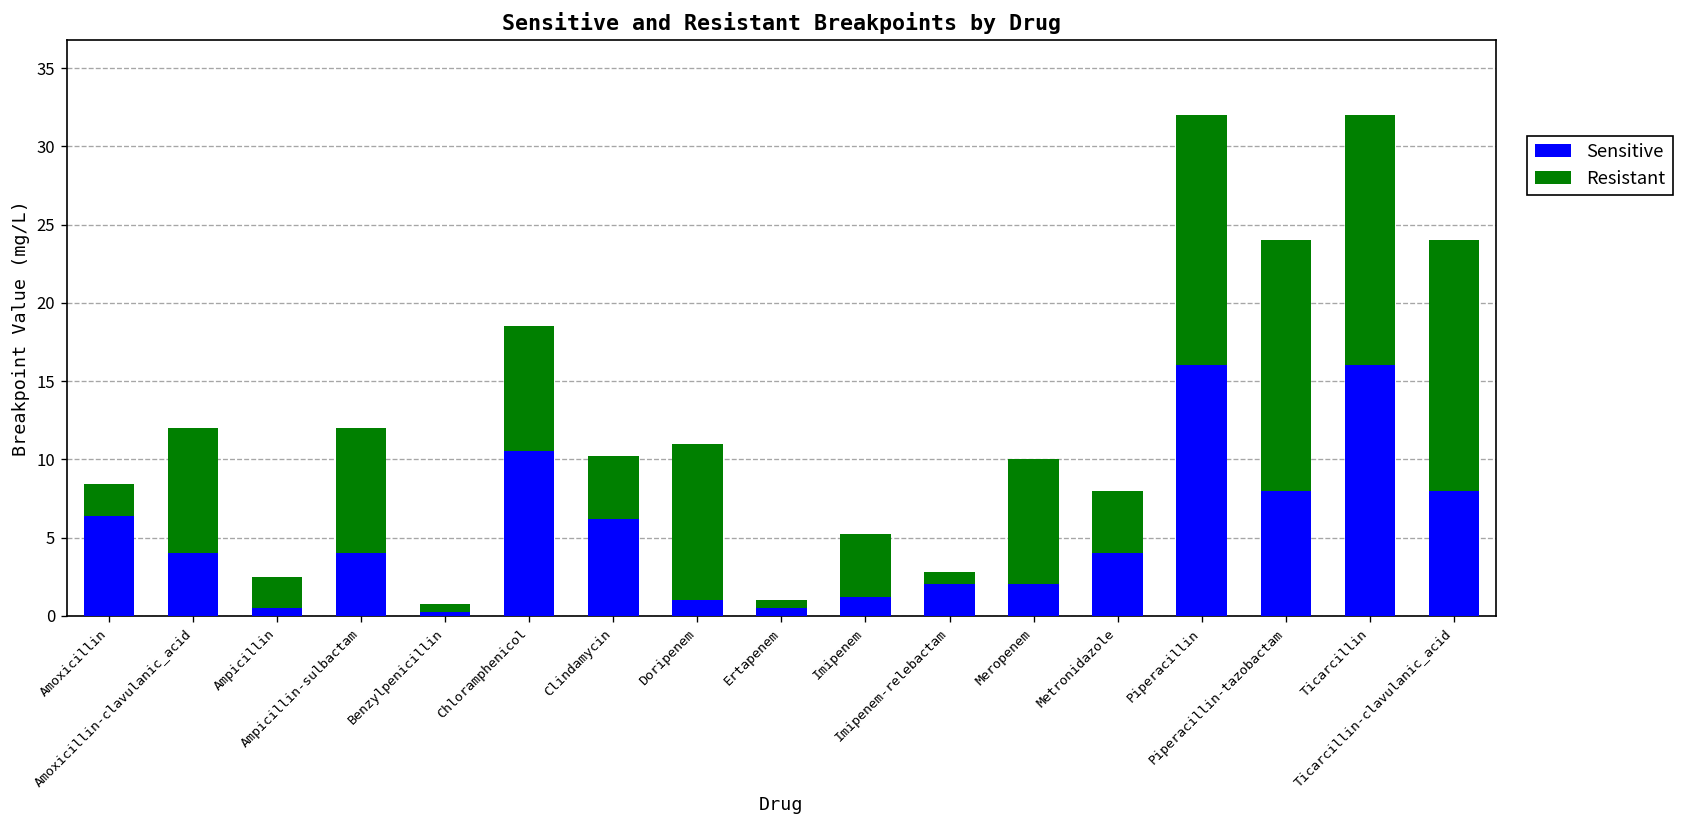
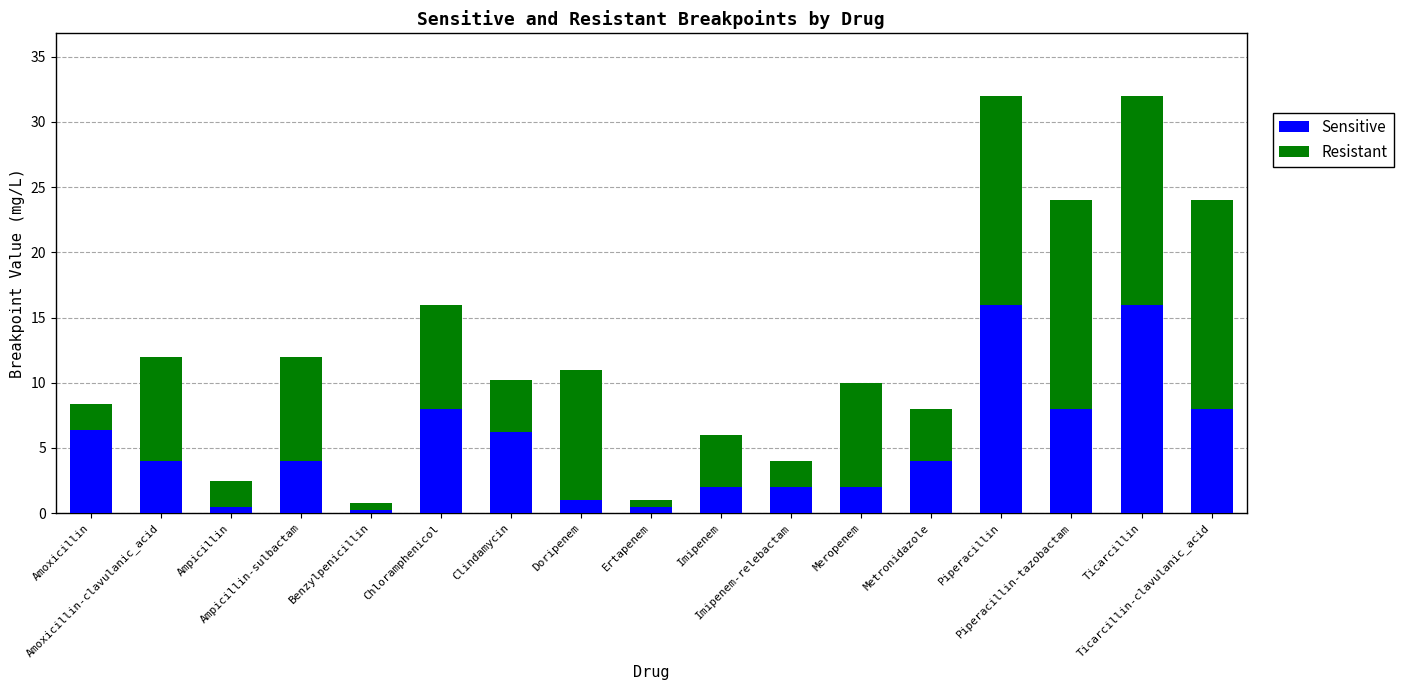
Sensitive, Chloramphenicol: 10.5 -> 8.0
Sensitive, Imipenem: 1.2 -> 2.0
Resistant, Imipenem-relebactam: 0.8 -> 2.0
